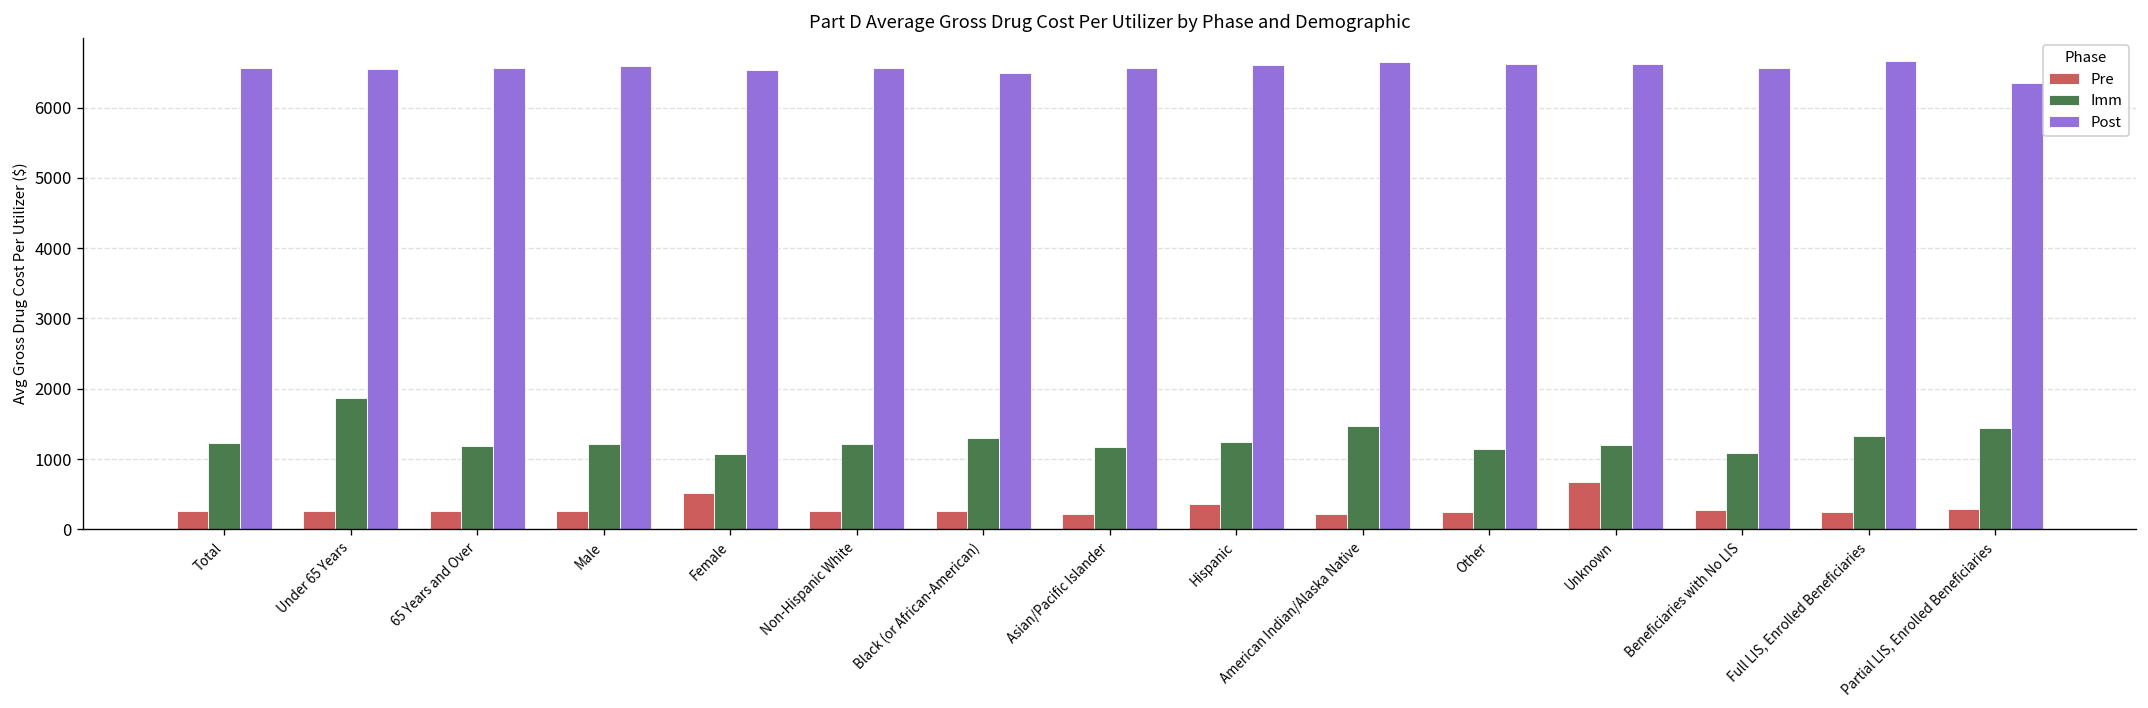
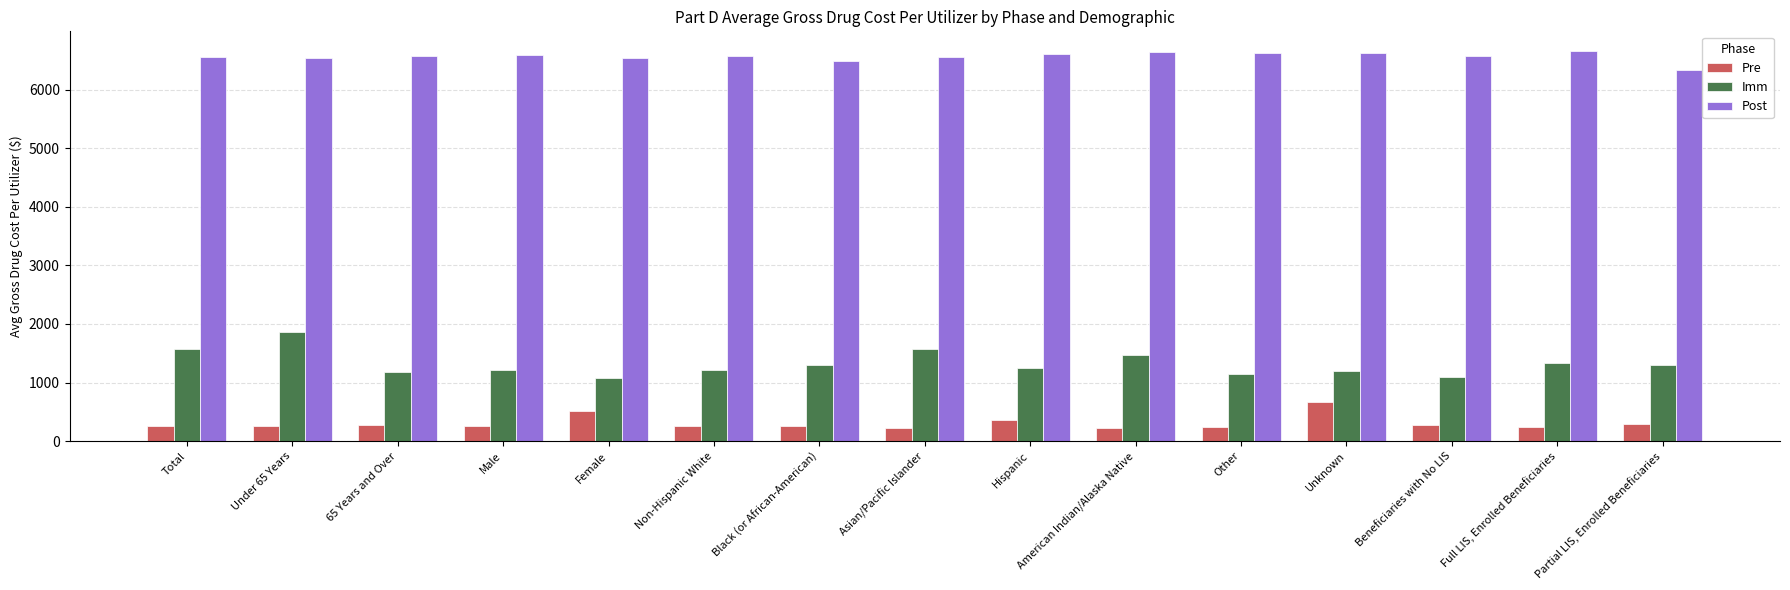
Imm, Total: 1200 -> 1600
Imm, Asian/Pacific Islander: 1200 -> 1600
Imm, Partial LIS, Enrolled Beneficiaries: 1400 -> 1300
